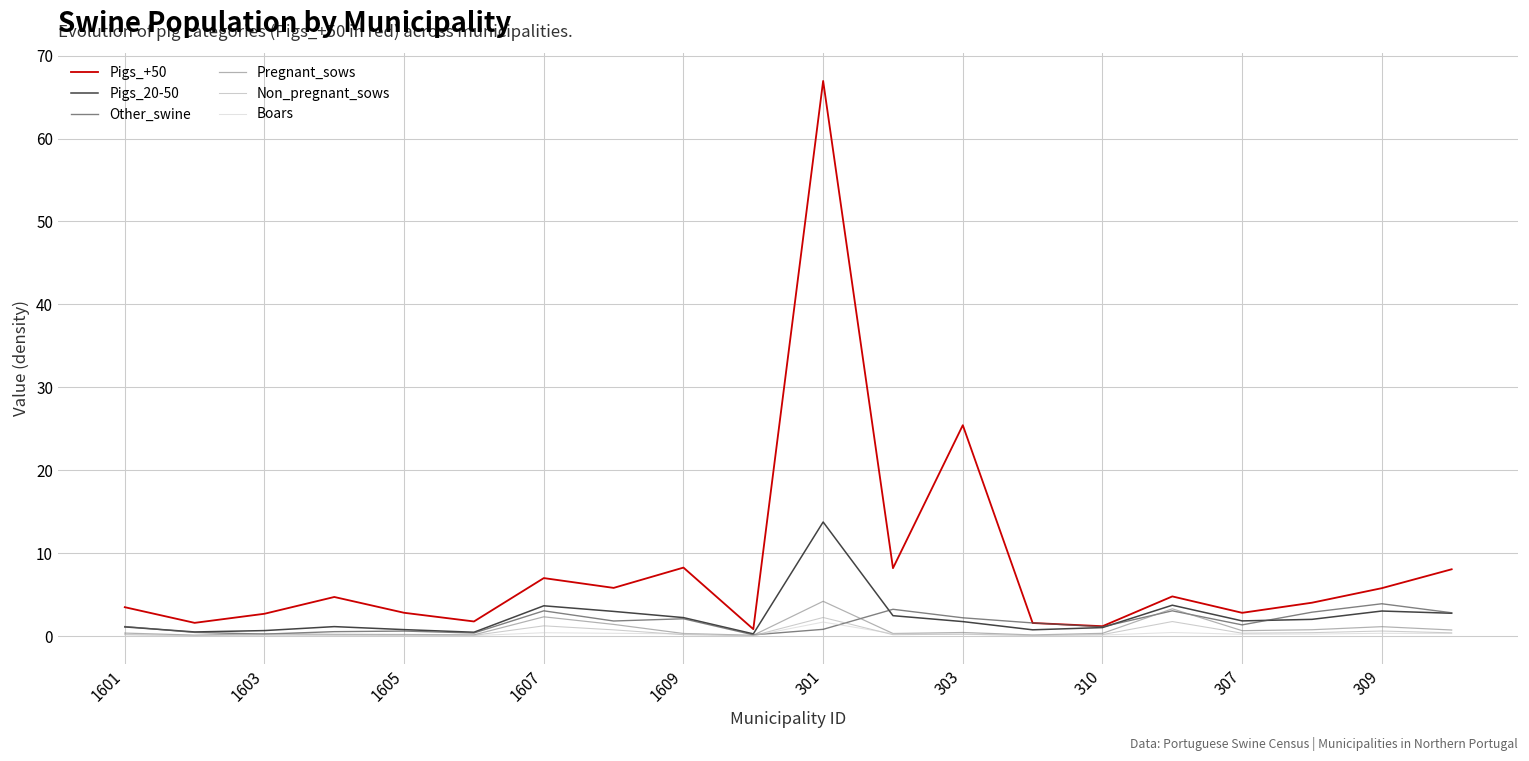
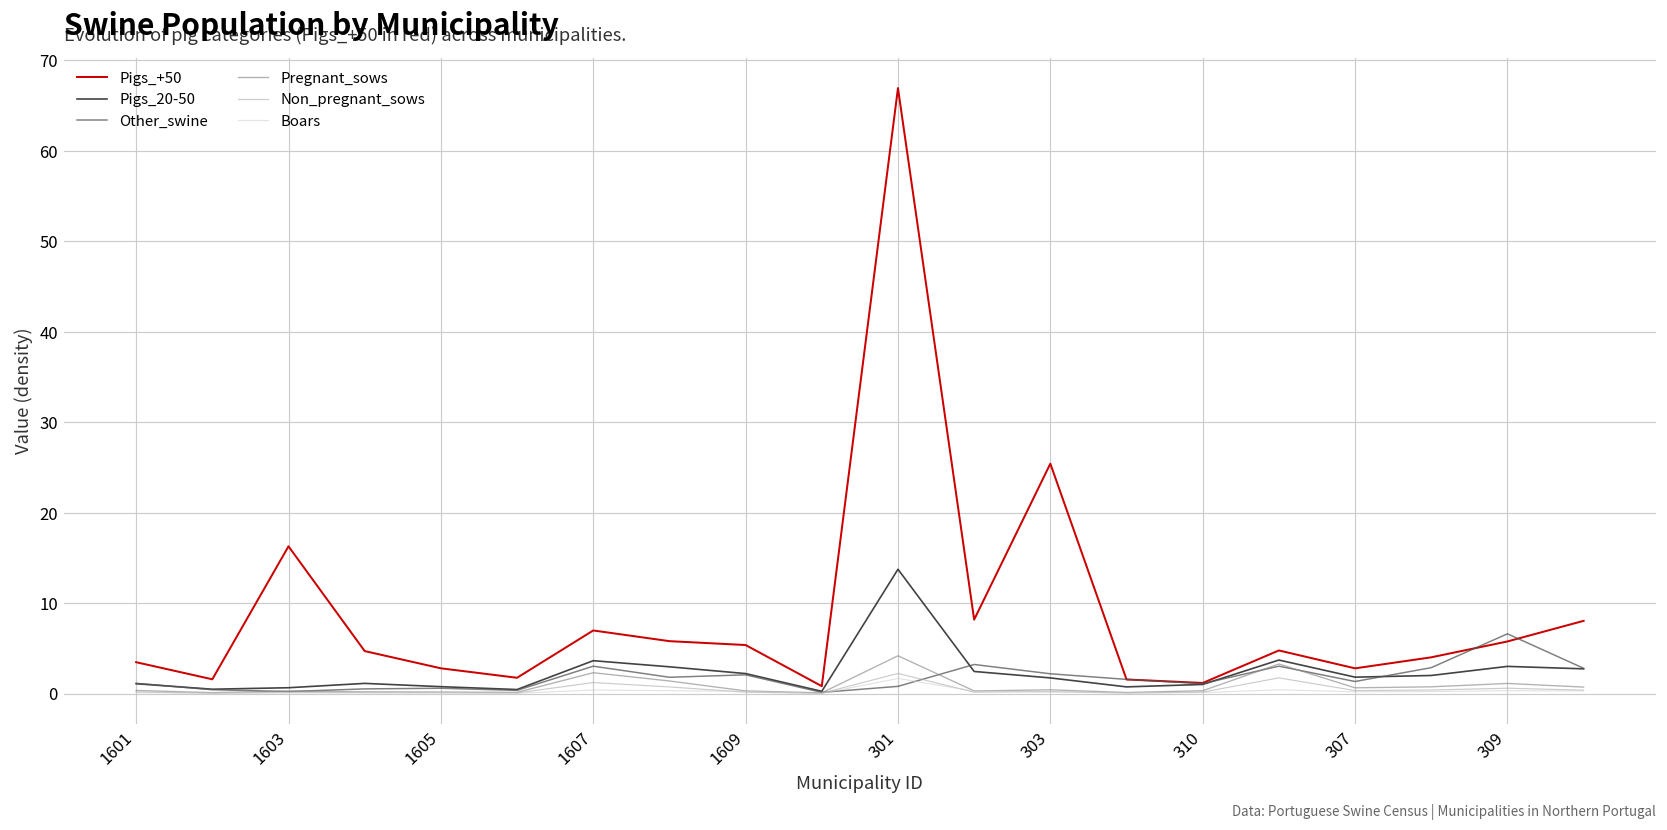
Pigs_+50, 1603: 3 -> 16
Pigs_+50, 1609: 8 -> 5
Other_swine, 309: 4 -> 7
